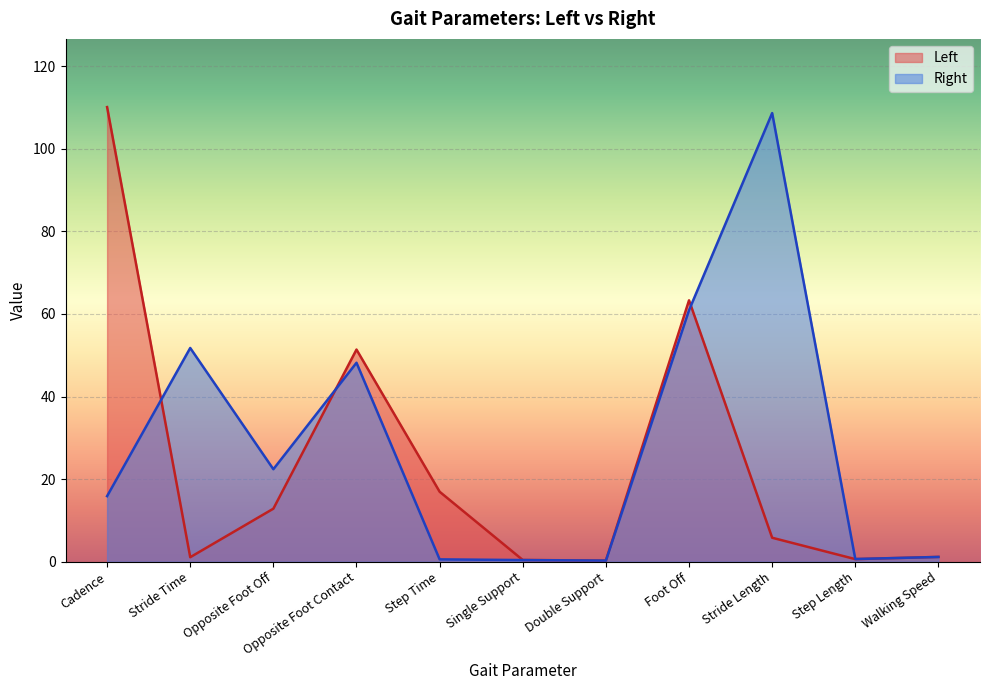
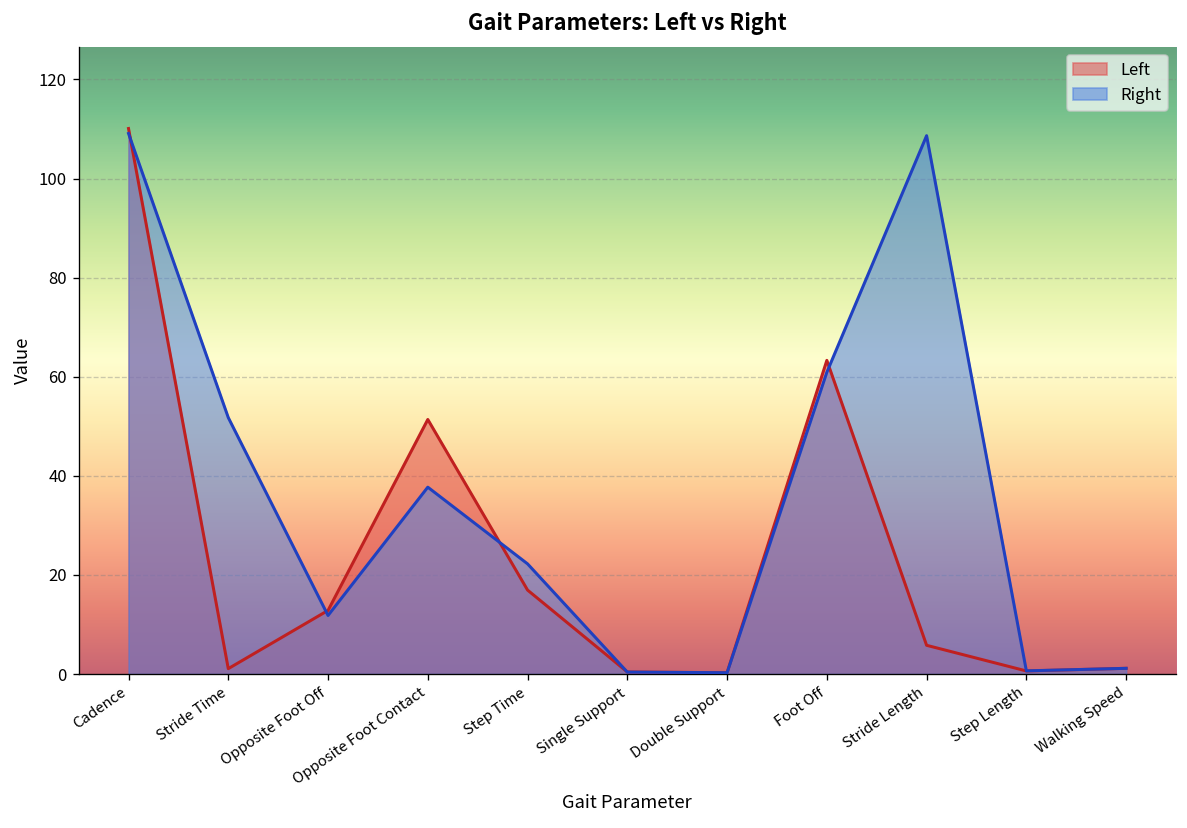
Right, Cadence: 16 -> 109
Right, Opposite Foot Off: 22 -> 12
Right, Opposite Foot Contact: 48 -> 38
Right, Step Time: 1 -> 22
